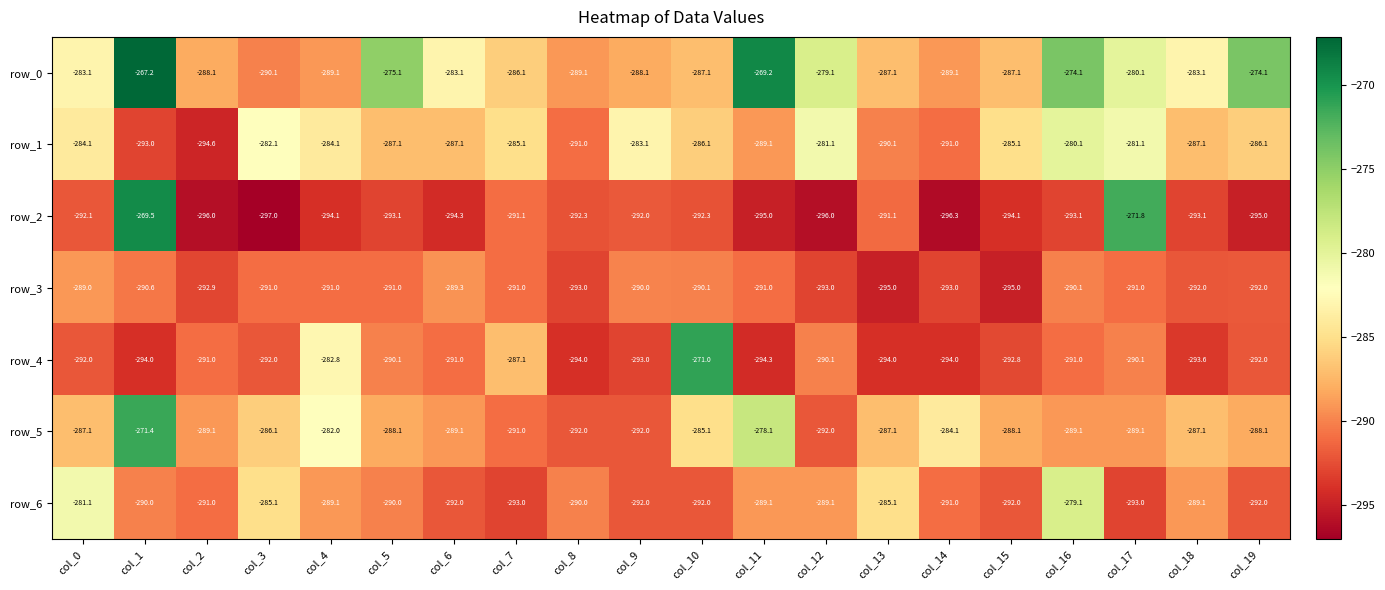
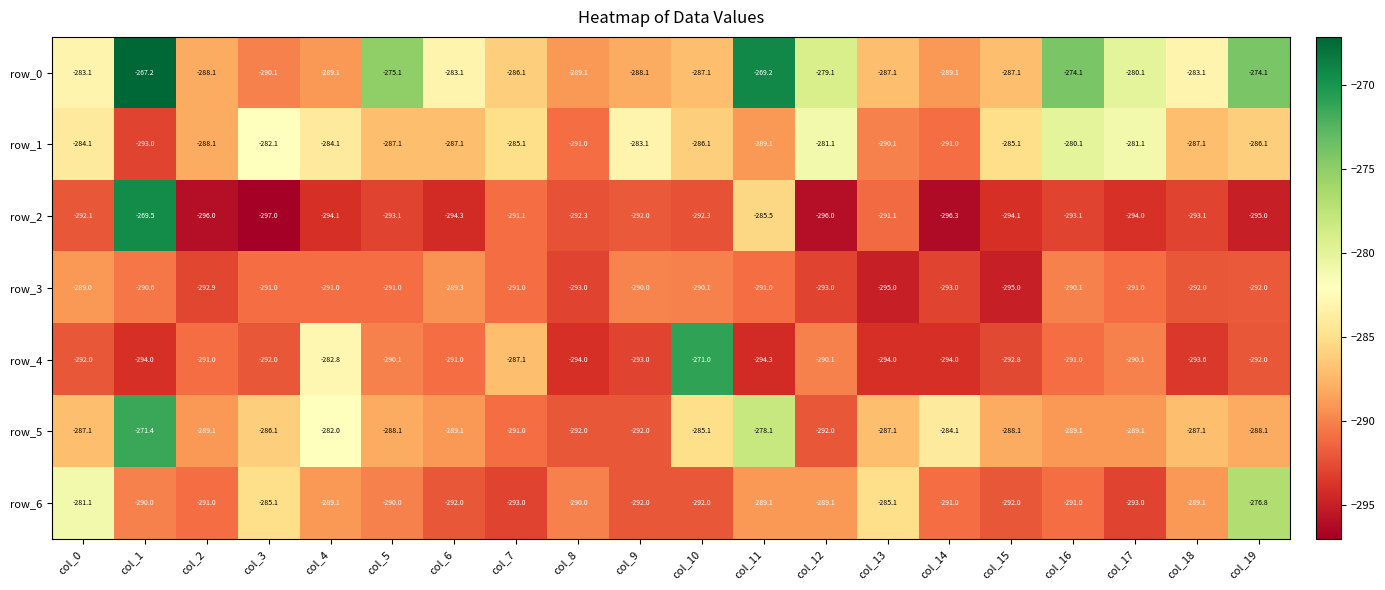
row_1, col_2: -294.6 -> -288.1
row_2, col_11: -295.0 -> -285.5
row_2, col_17: -271.8 -> -294.0
row_6, col_16: -279.1 -> -291.0
row_6, col_19: -292.0 -> -276.8
